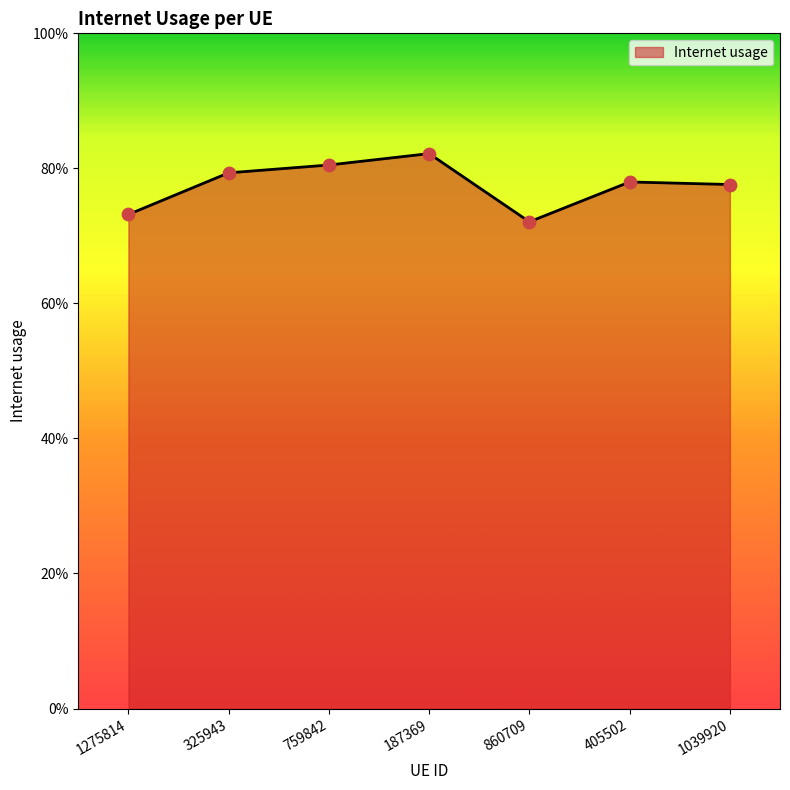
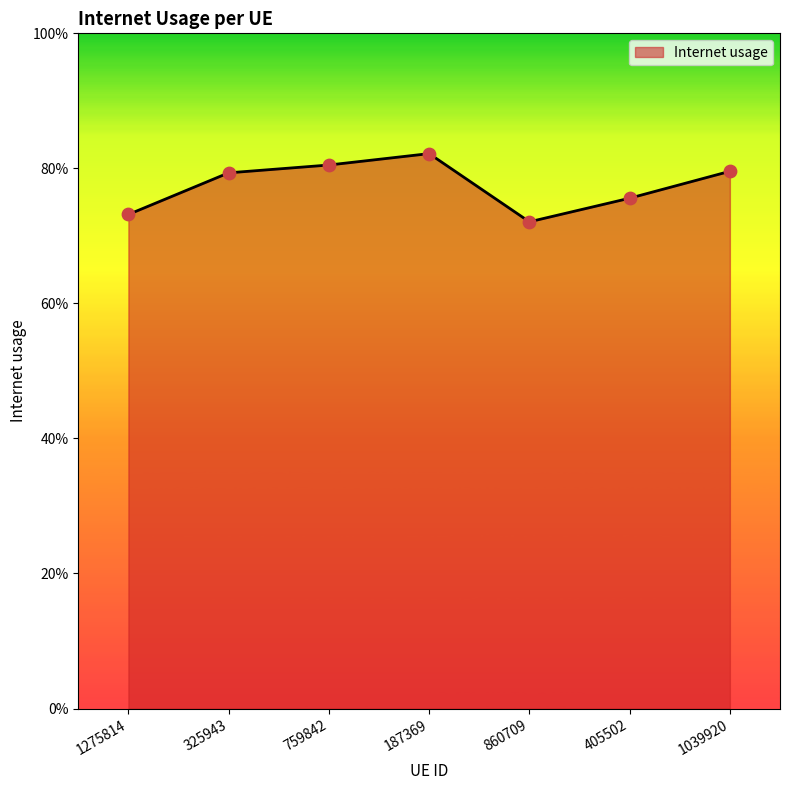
405502: 78% -> 76%
1039920: 78% -> 80%
